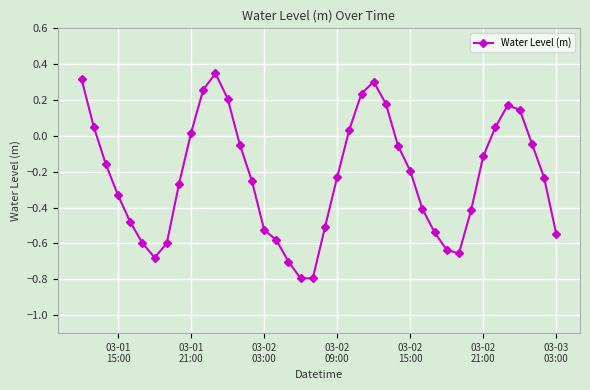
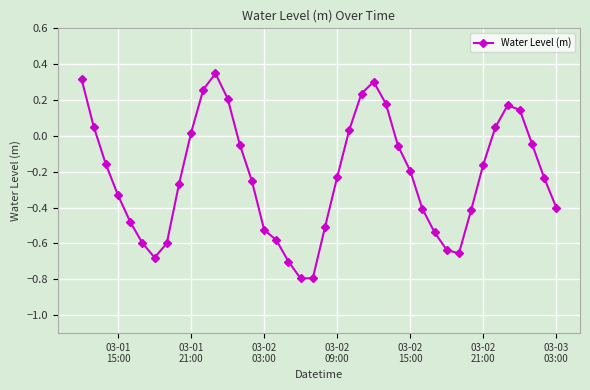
03-02 21:00: -0.11 -> -0.16
03-03 03:00: -0.55 -> -0.40
